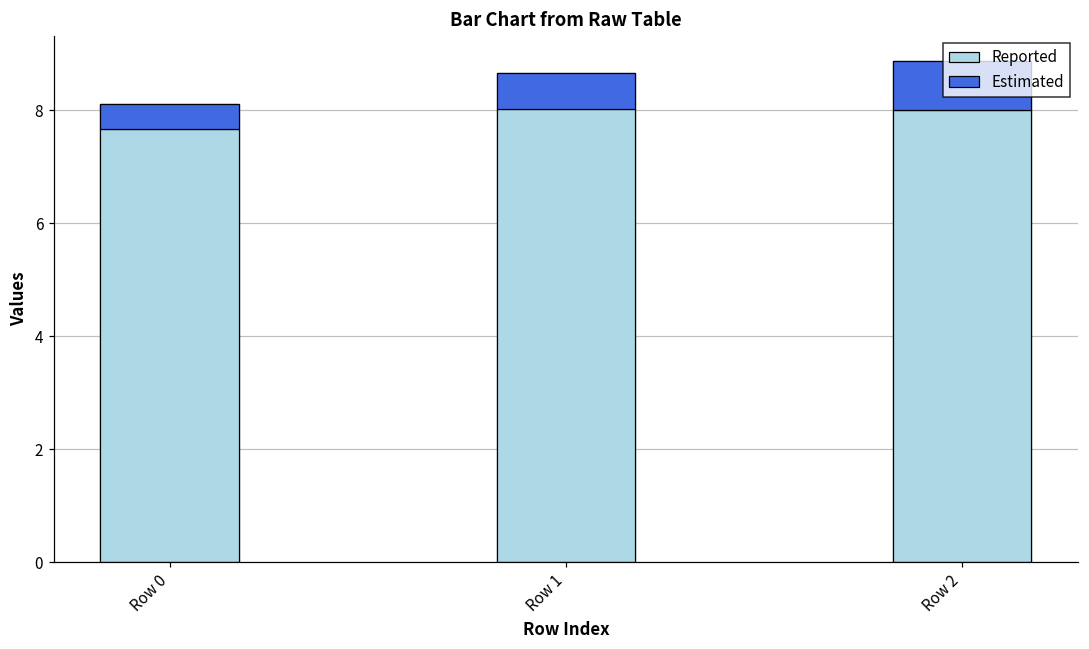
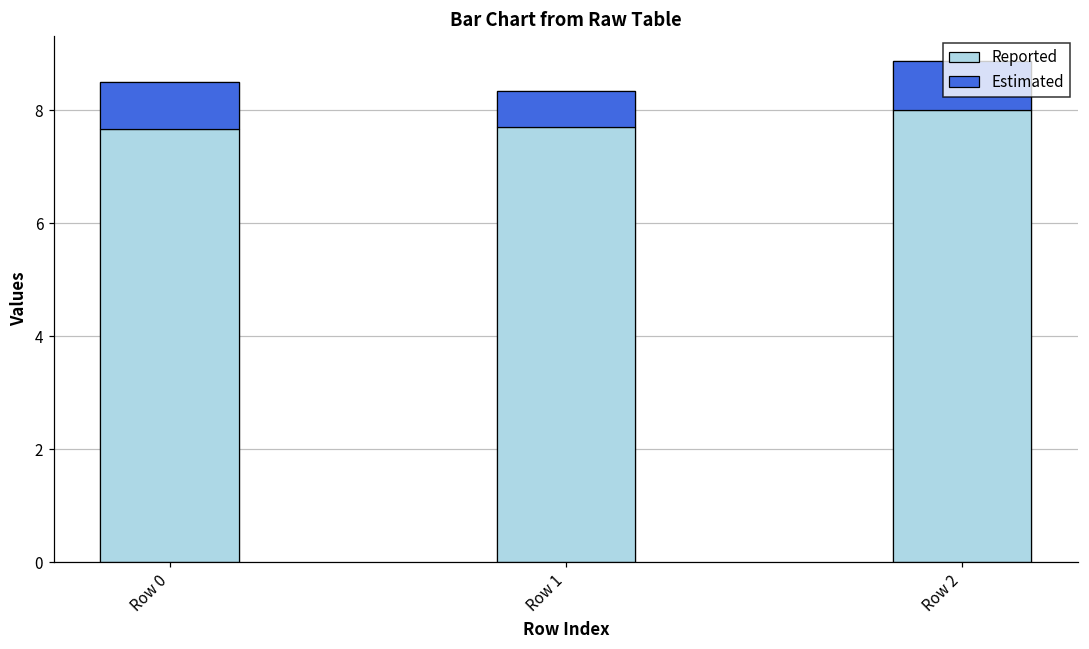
Estimated, Row 0: 0.4 -> 0.8
Reported, Row 1: 8.0 -> 7.7
